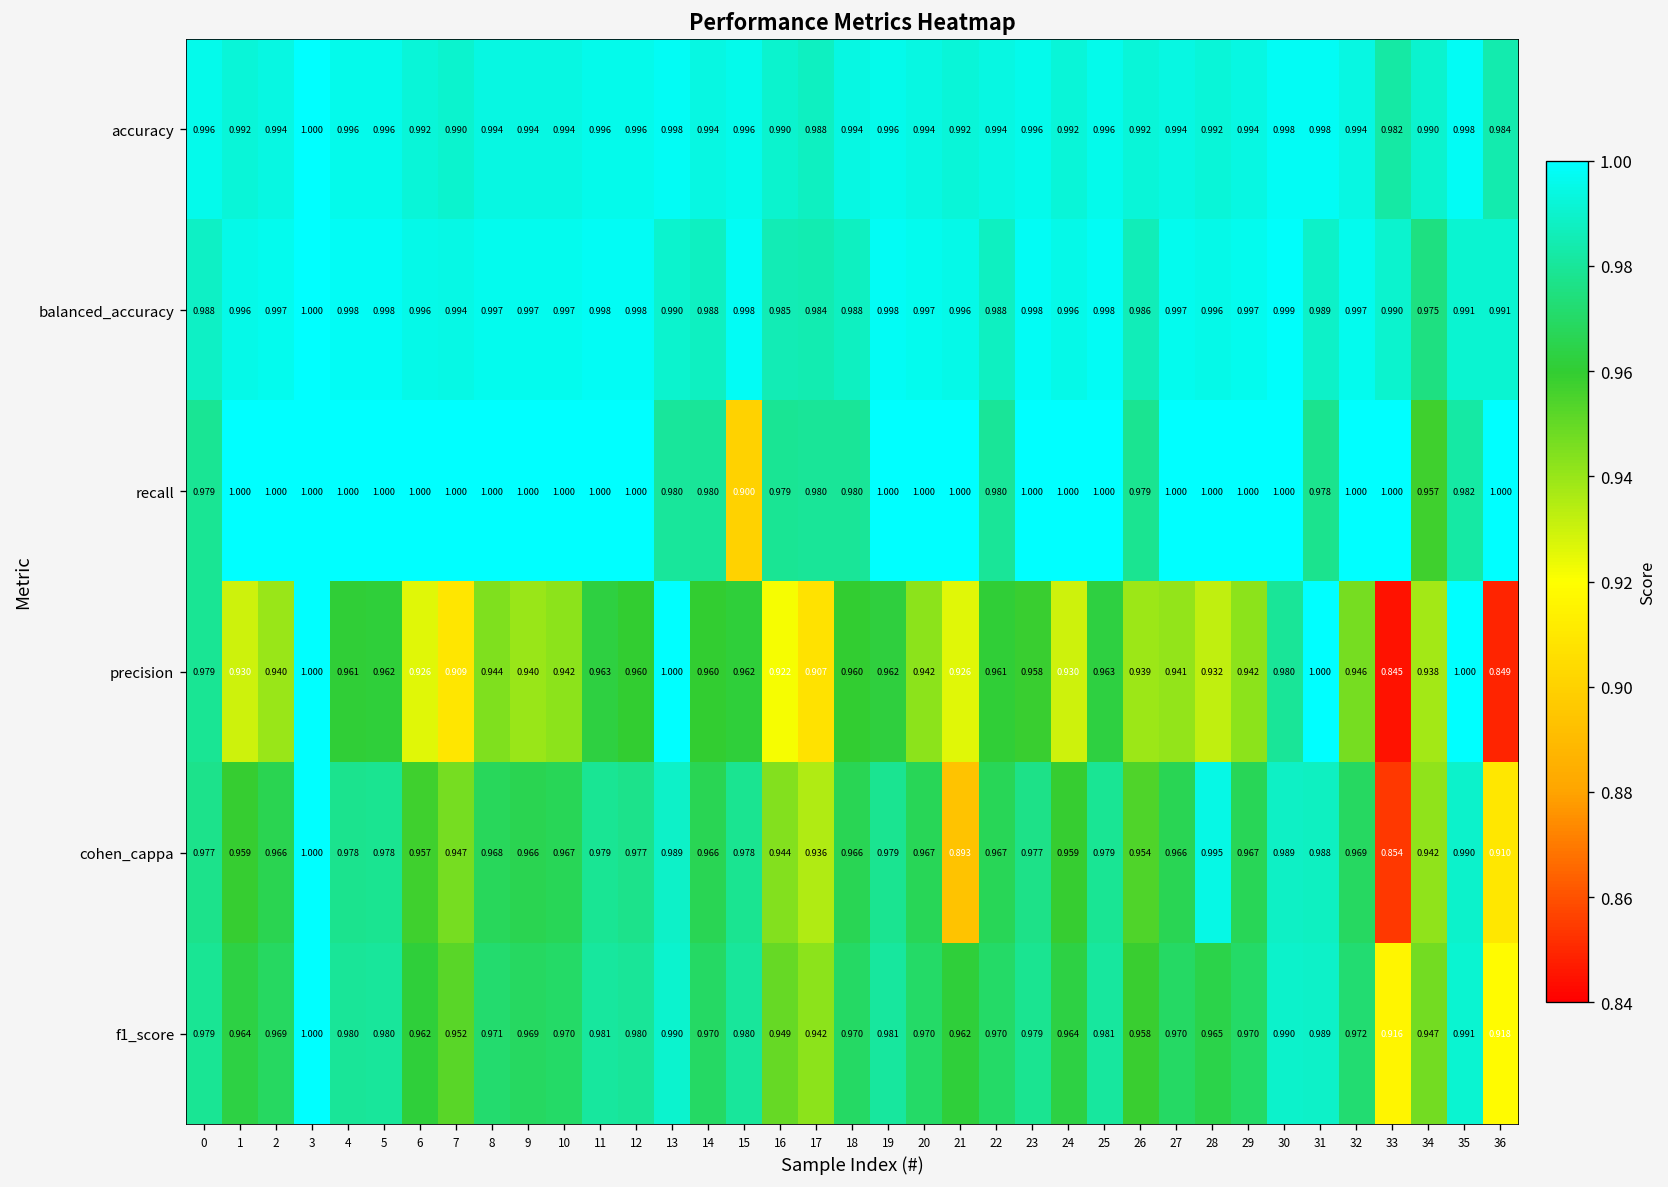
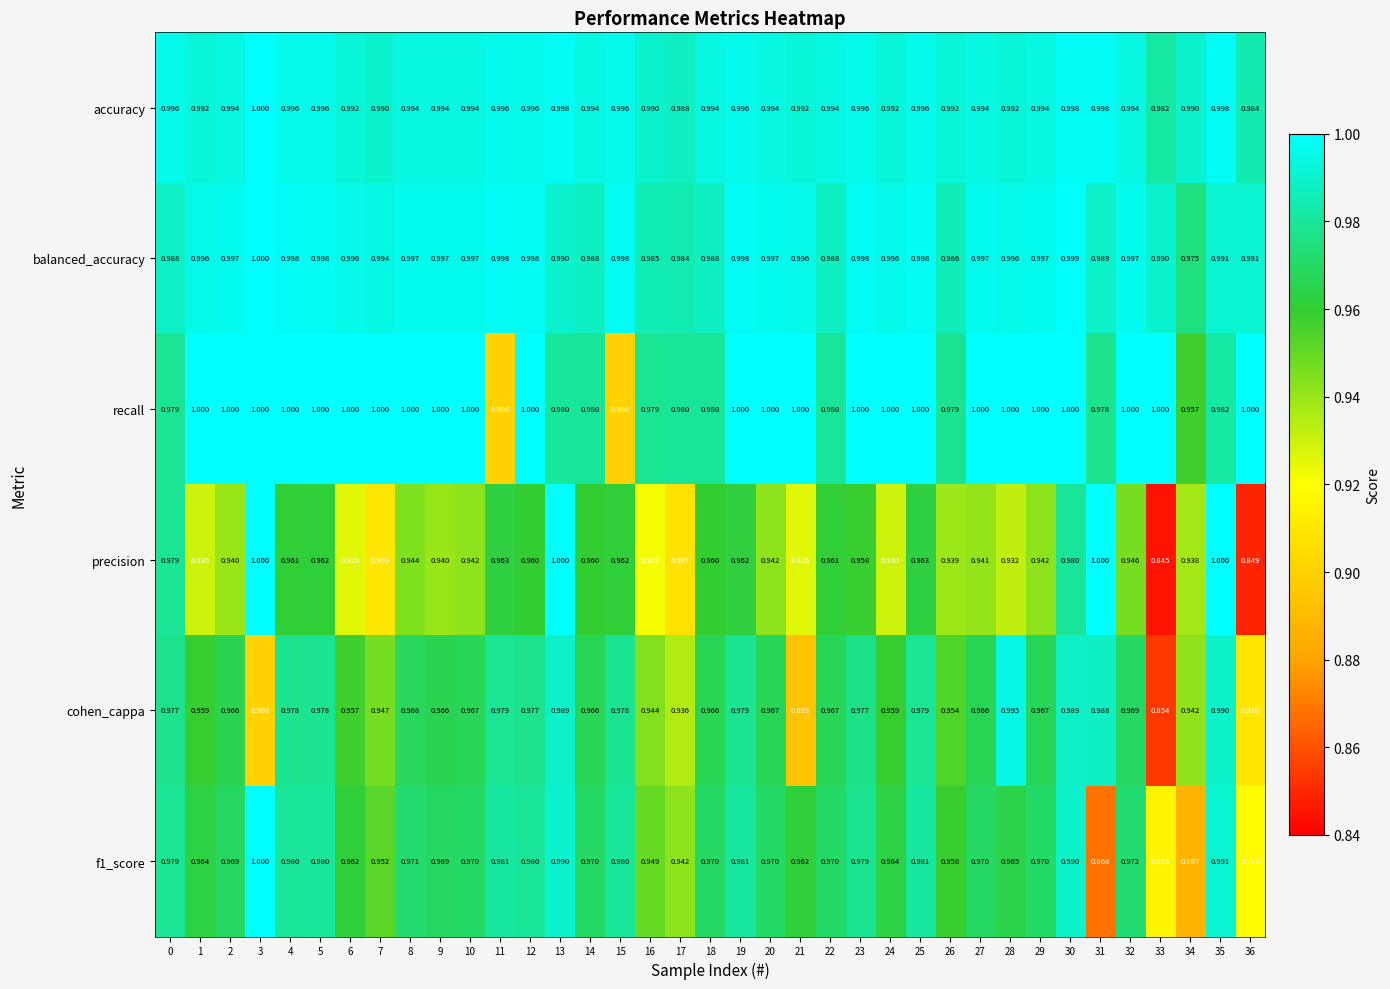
recall, 11: 1.000 -> 0.900
cohen_cappa, 3: 1.000 -> 0.900
f1_score, 31: 0.989 -> 0.868
f1_score, 34: 0.947 -> 0.887
